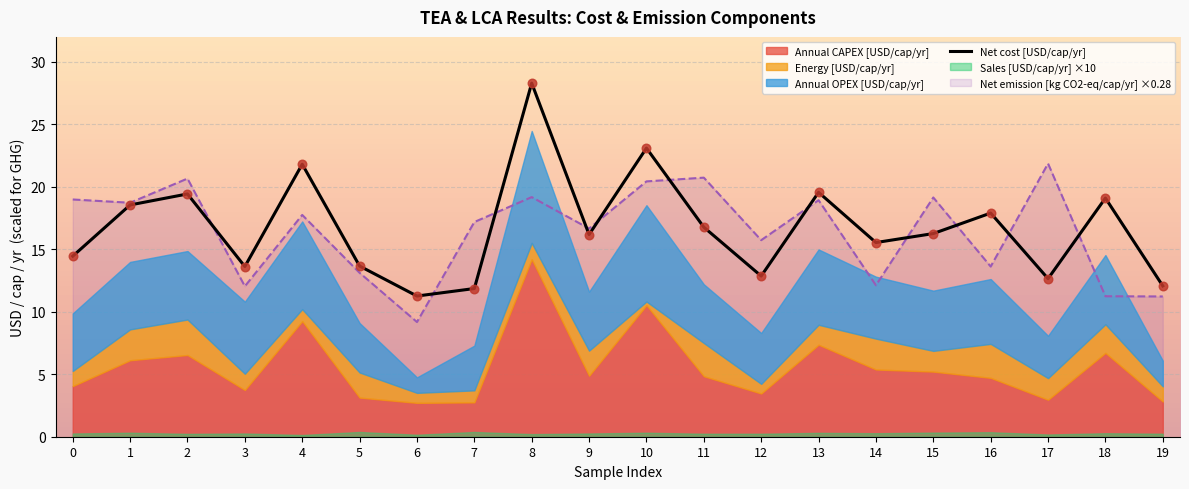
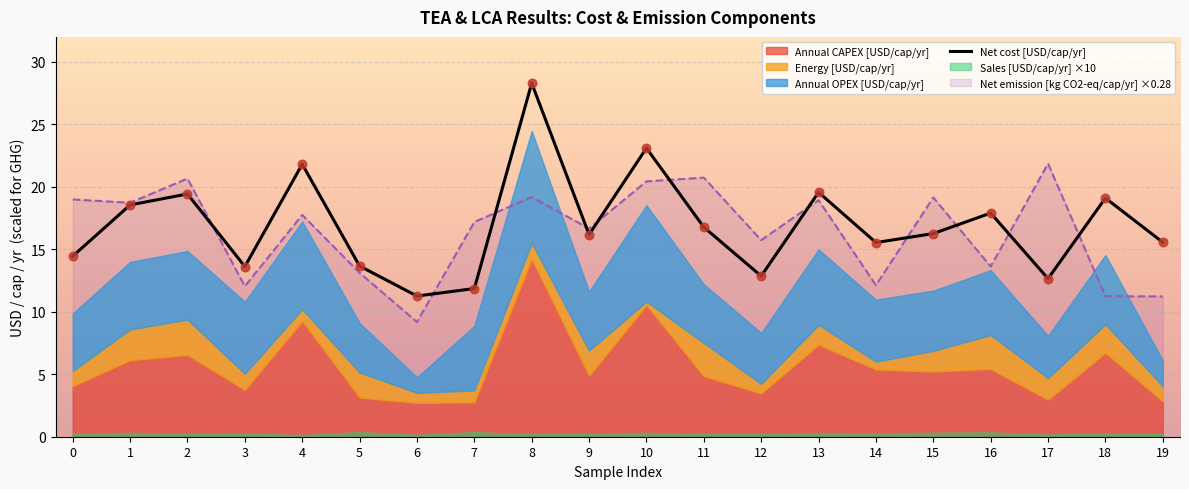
Annual OPEX [USD/cap/yr], 7: 3.6 -> 5.2
Energy [USD/cap/yr], 14: 2.5 -> 0.6
Annual CAPEX [USD/cap/yr], 16: 4.7 -> 5.4
Net cost [USD/cap/yr], 19: 12.1 -> 15.6
